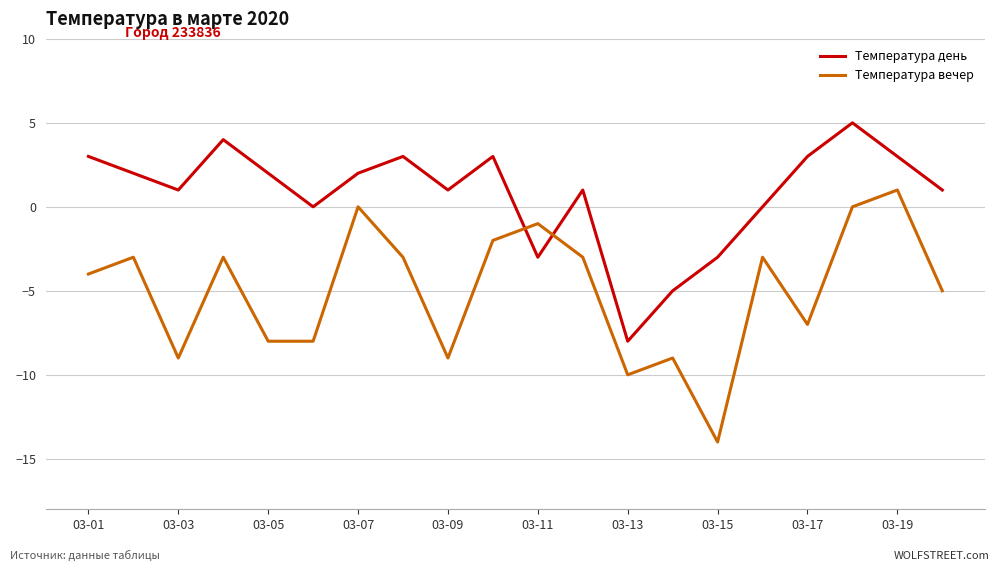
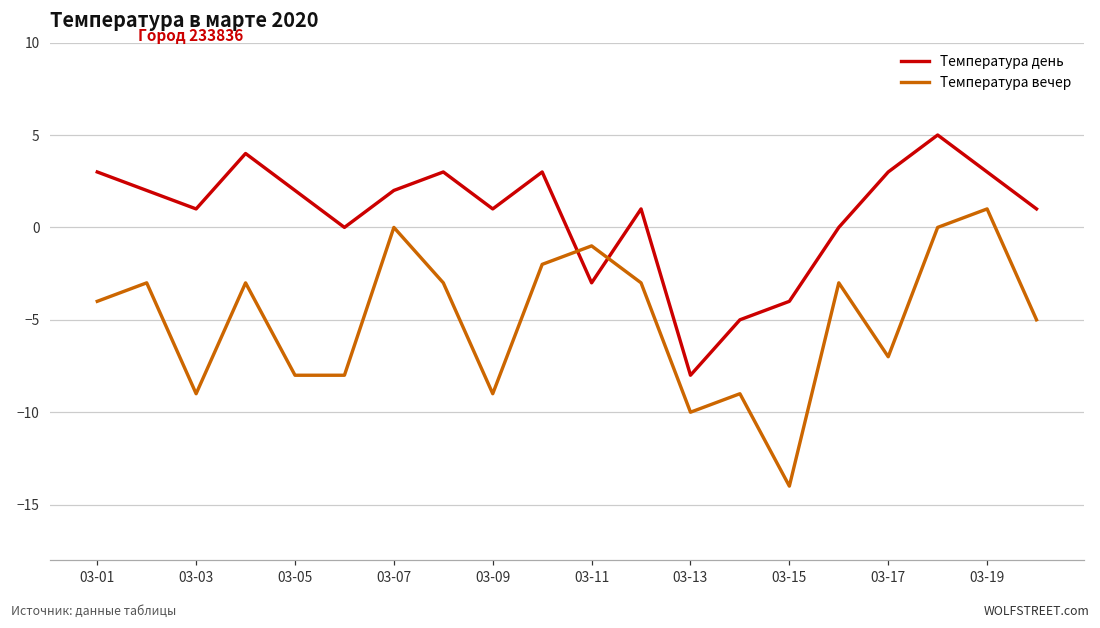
Температура день, 03-15: -3 -> -4
